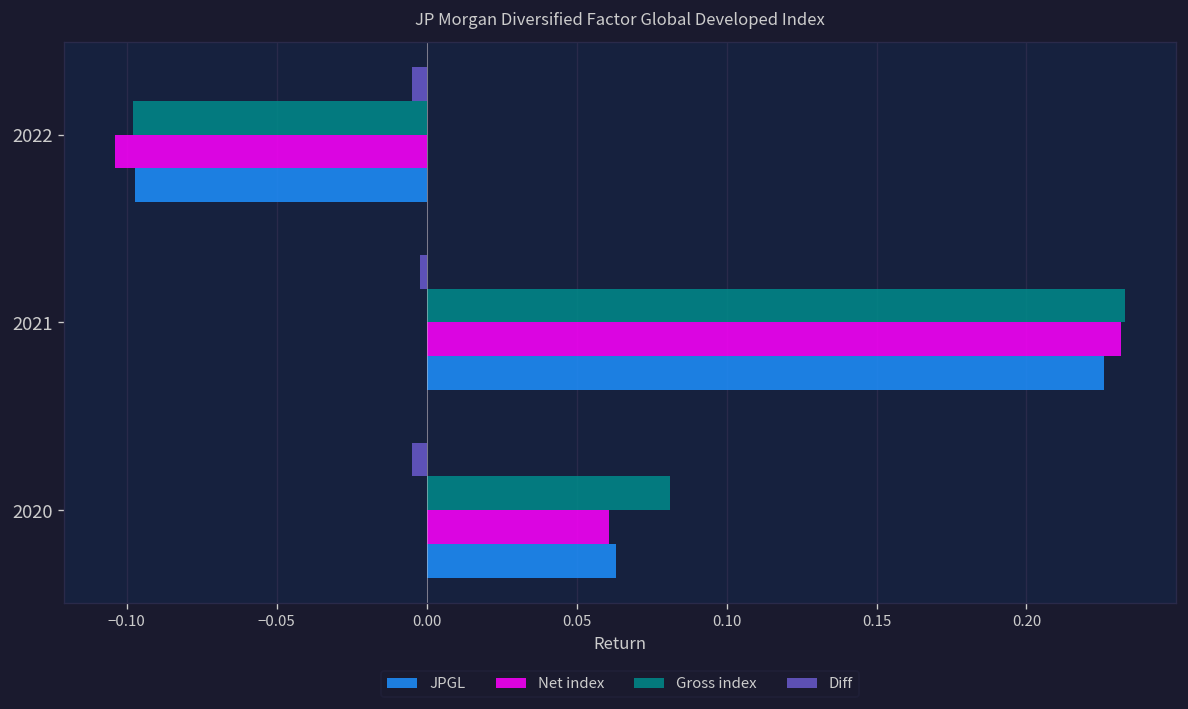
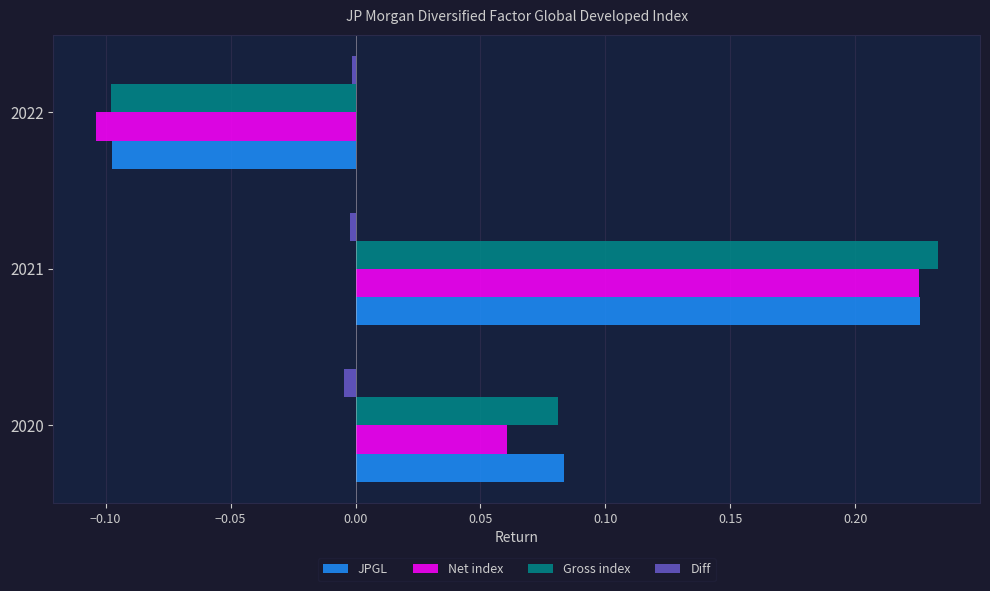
Diff, 2022: -0.005 -> -0.002
Net index, 2021: 0.232 -> 0.225
JPGL, 2020: 0.063 -> 0.084
